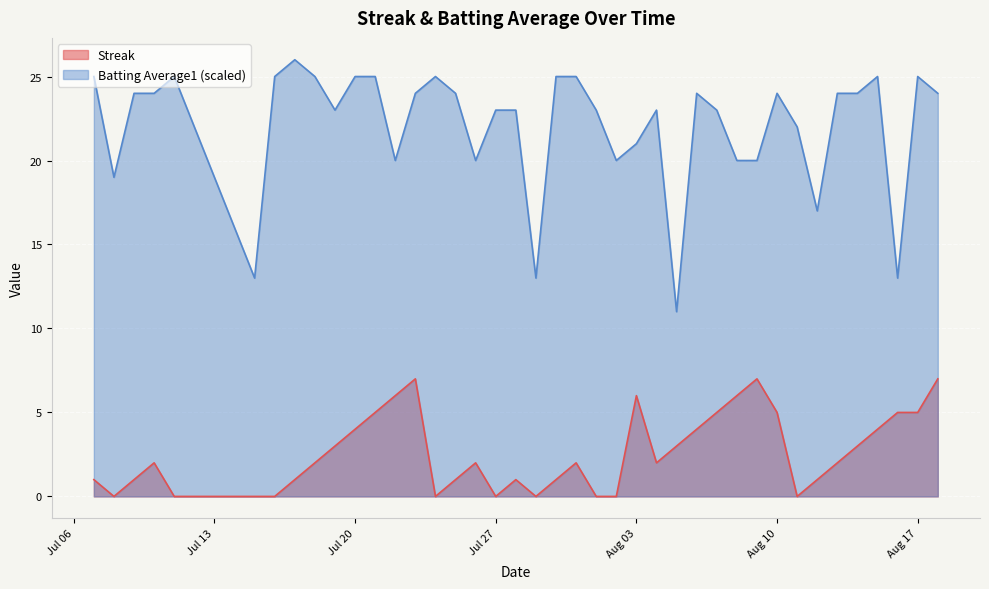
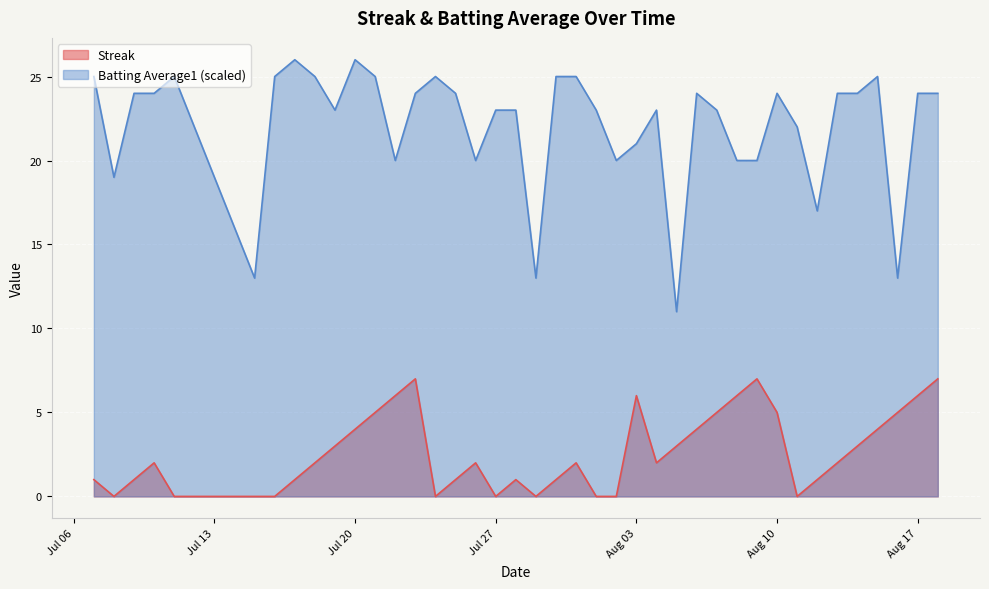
Batting Average1 (scaled), Jul 20: 25.0 -> 26.0
Streak, Aug 17: 5 -> 6
Batting Average1 (scaled), Aug 17: 25.0 -> 24.0
